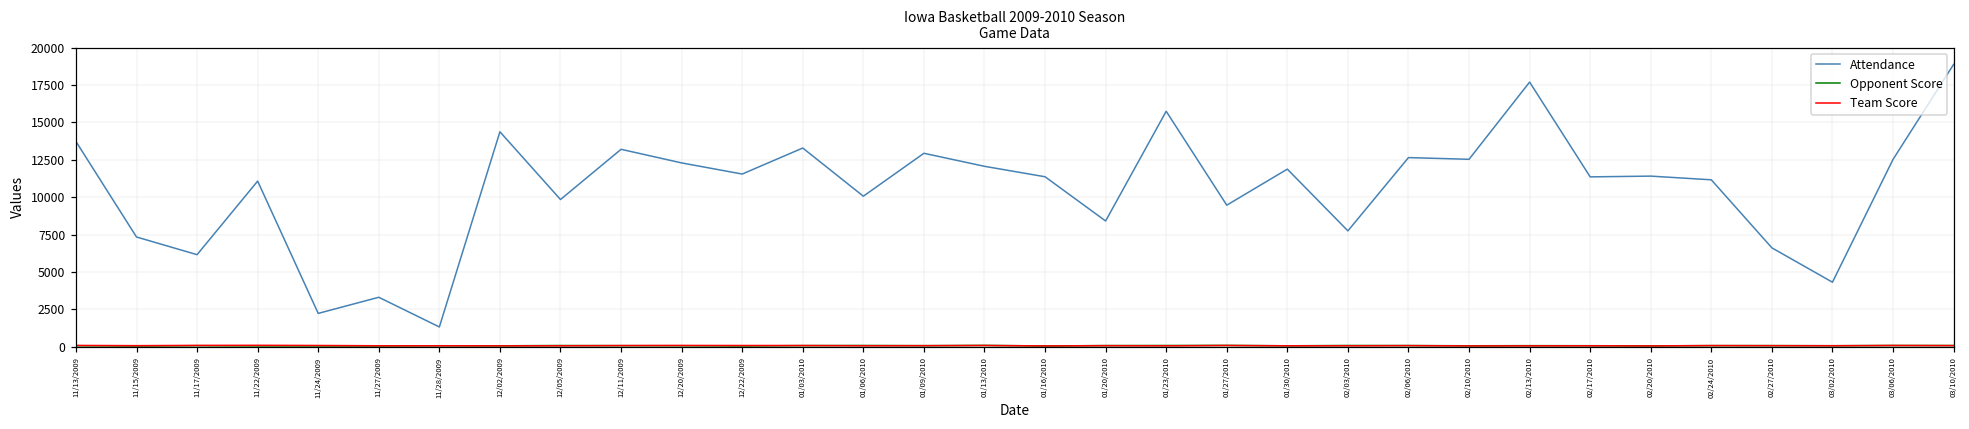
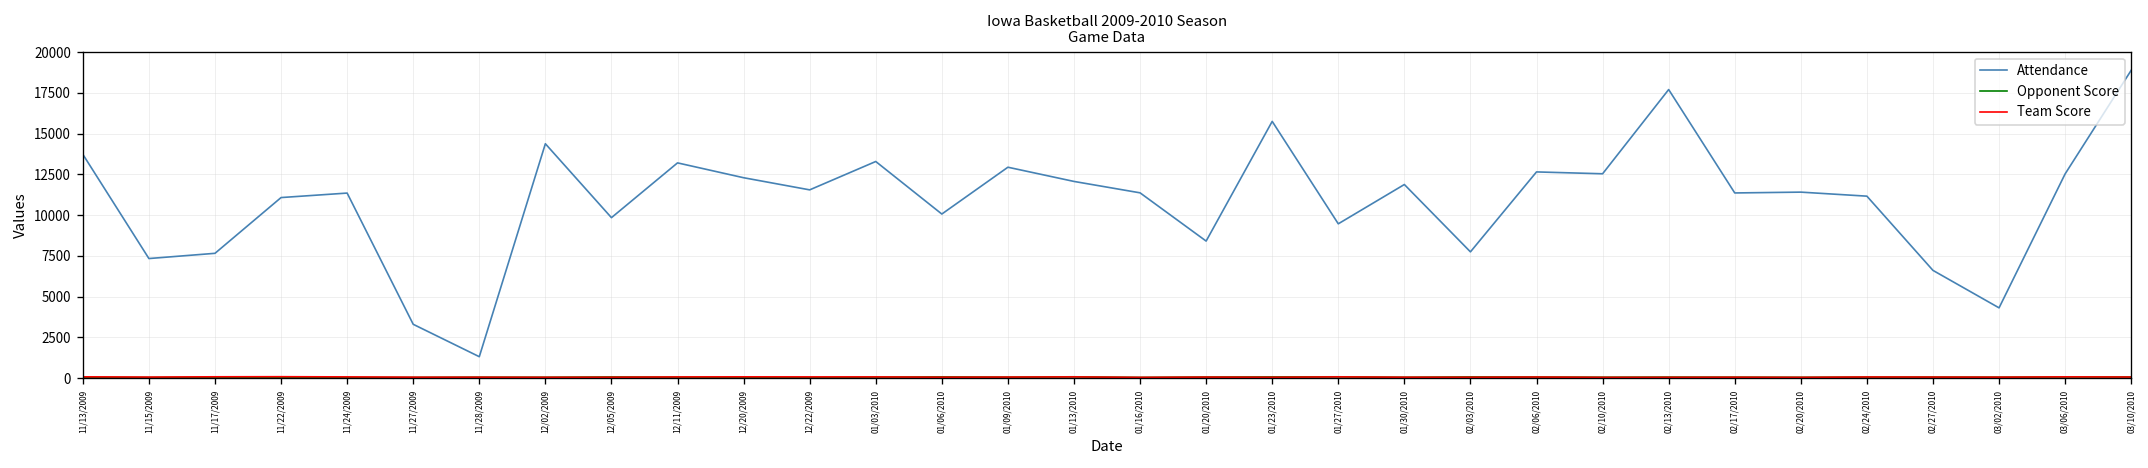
Attendance, 11/17/2009: 6200 -> 7700
Attendance, 11/24/2009: 2200 -> 11400
